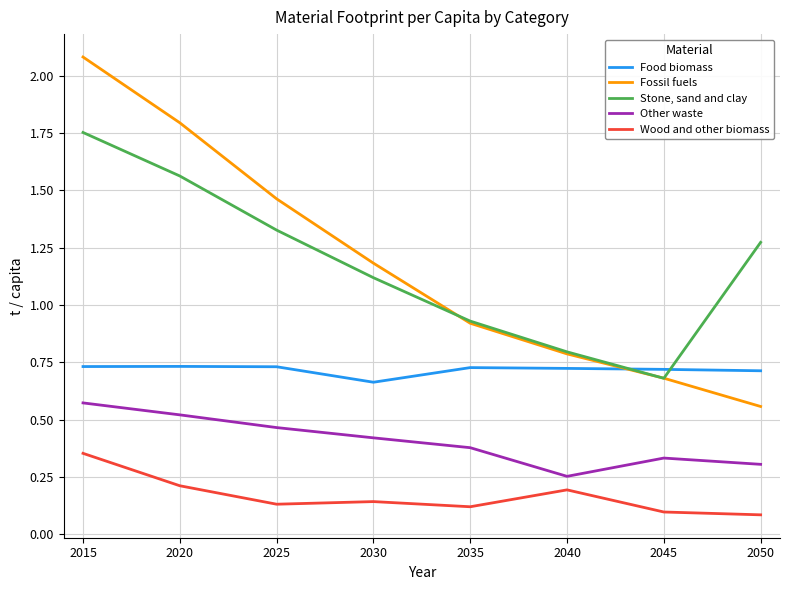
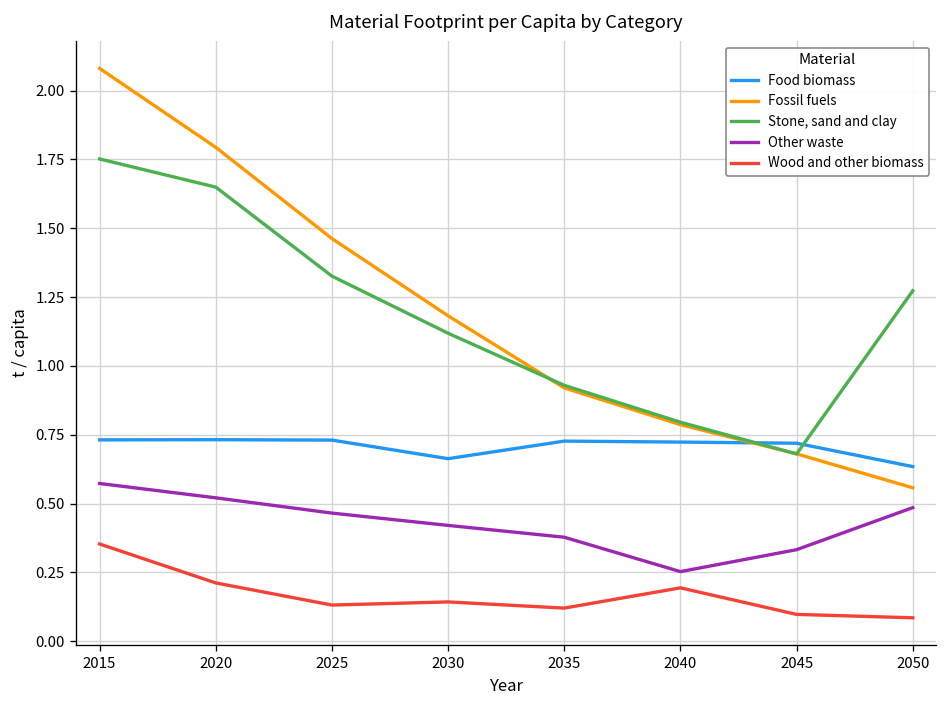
Stone, sand and clay, 2020: 1.56 -> 1.65
Food biomass, 2050: 0.71 -> 0.63
Other waste, 2050: 0.31 -> 0.49
